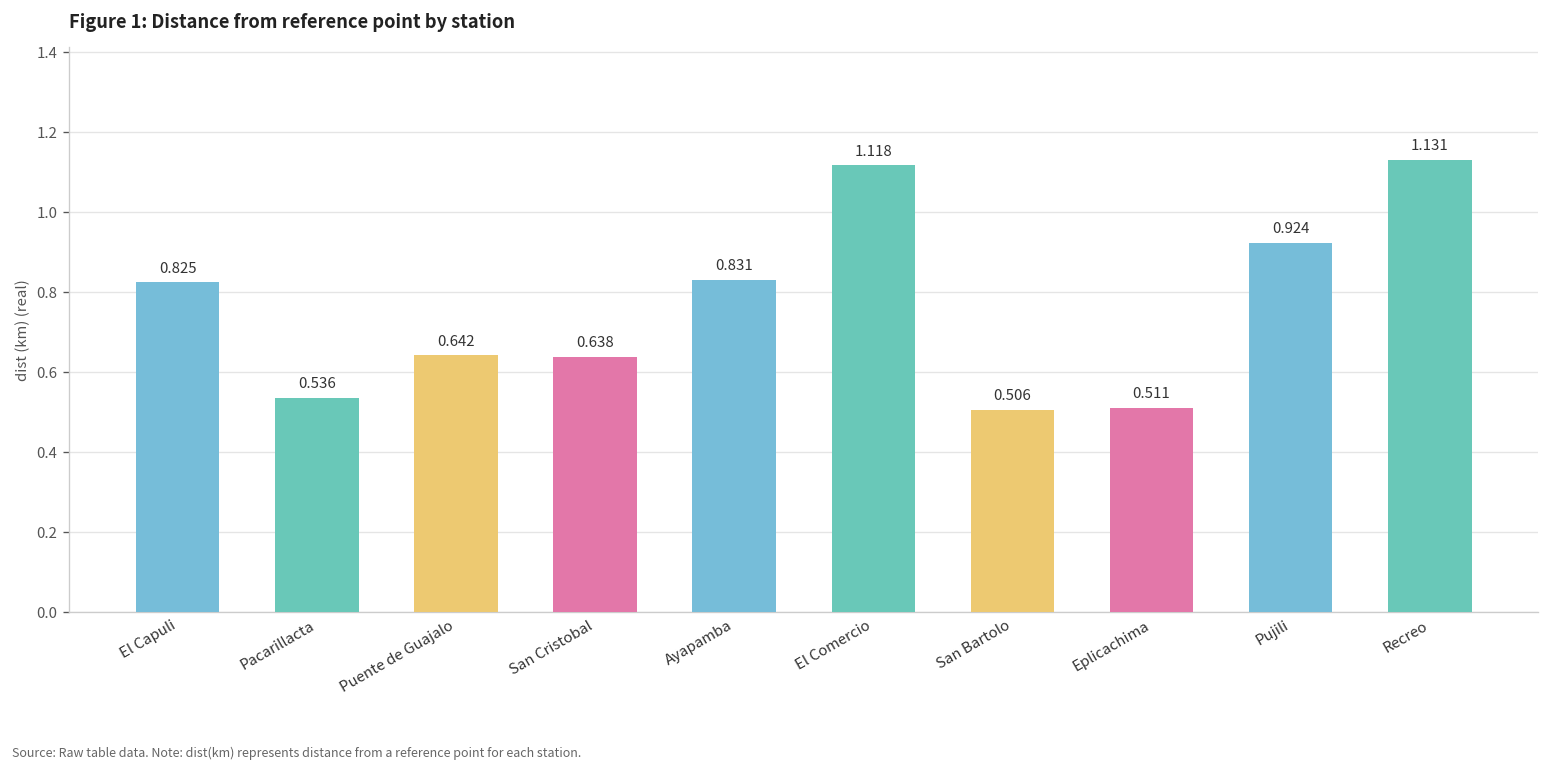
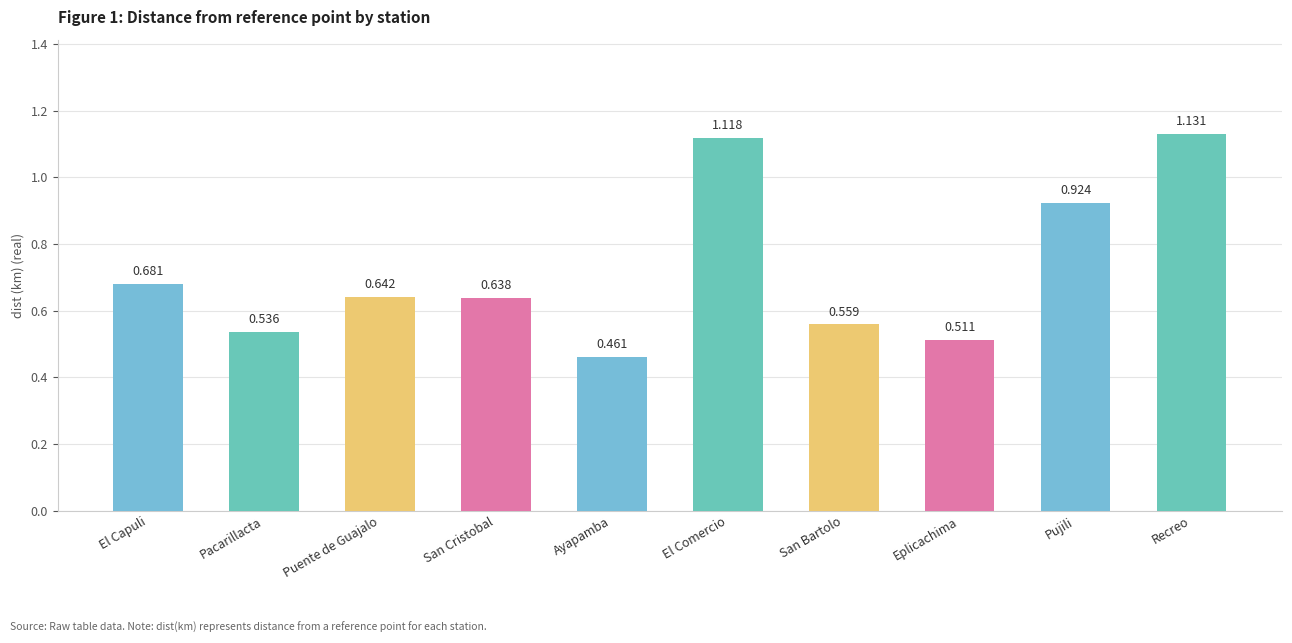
El Capuli: 0.825 -> 0.681
Ayapamba: 0.831 -> 0.461
San Bartolo: 0.506 -> 0.559
